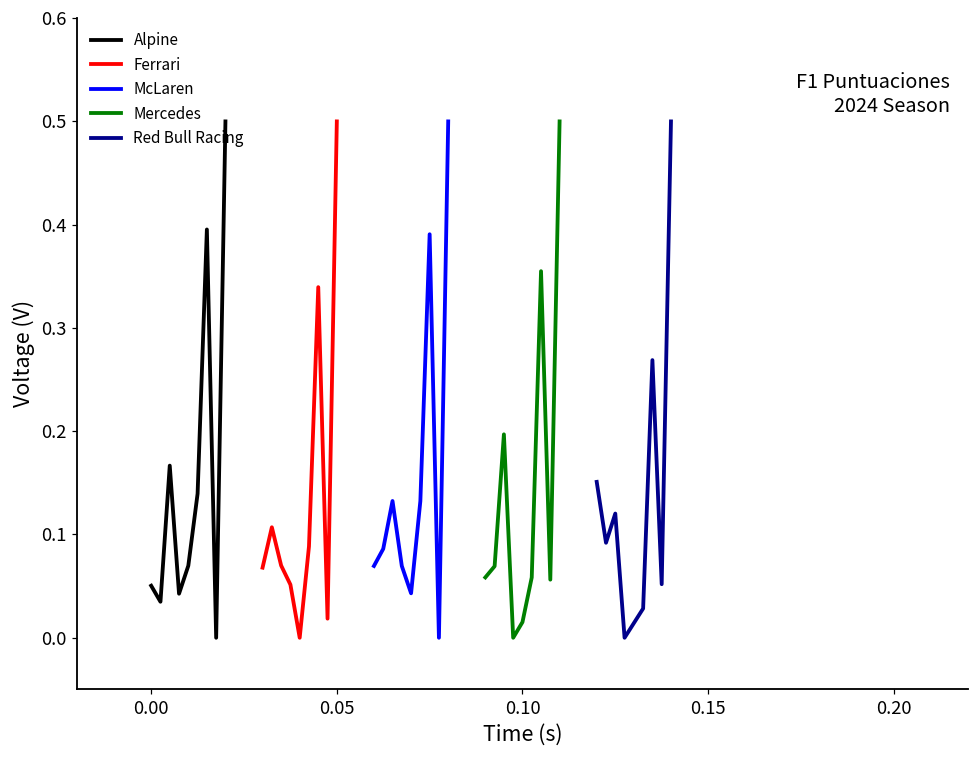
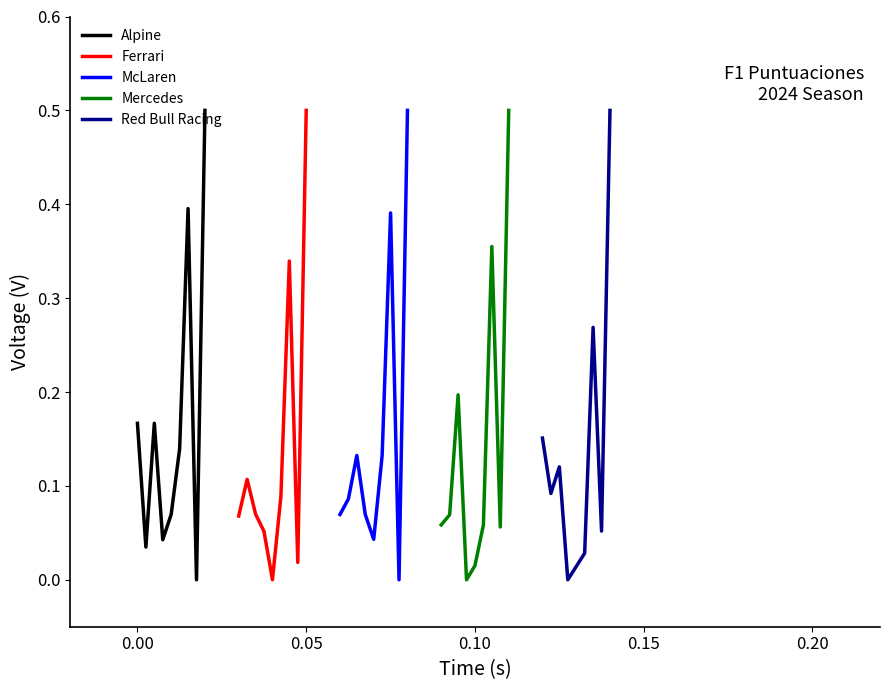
Alpine, 0.00: 0.05 -> 0.17
